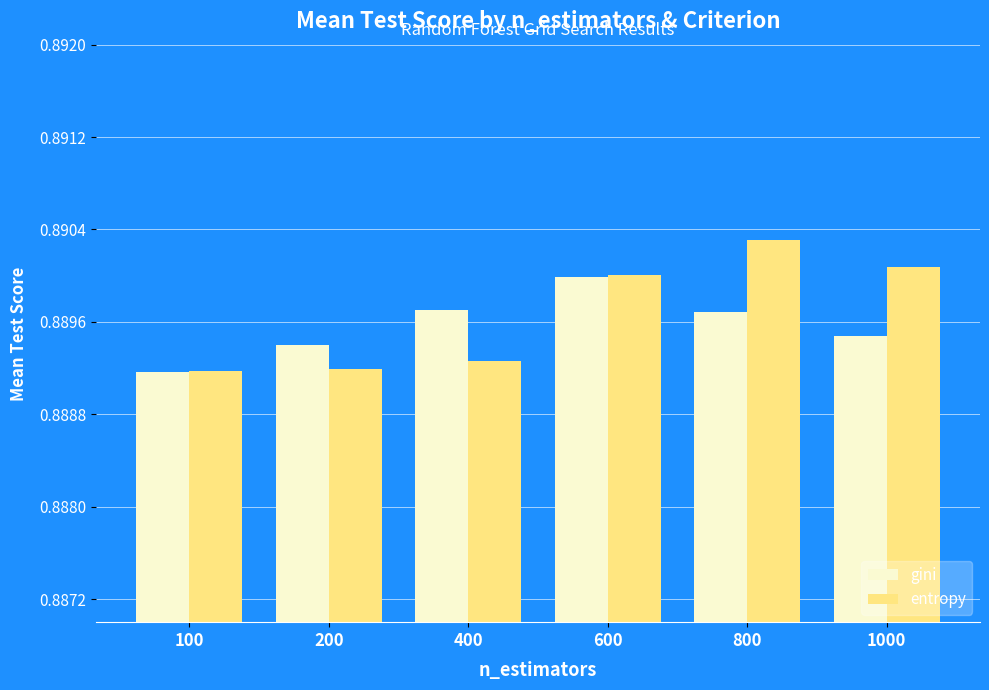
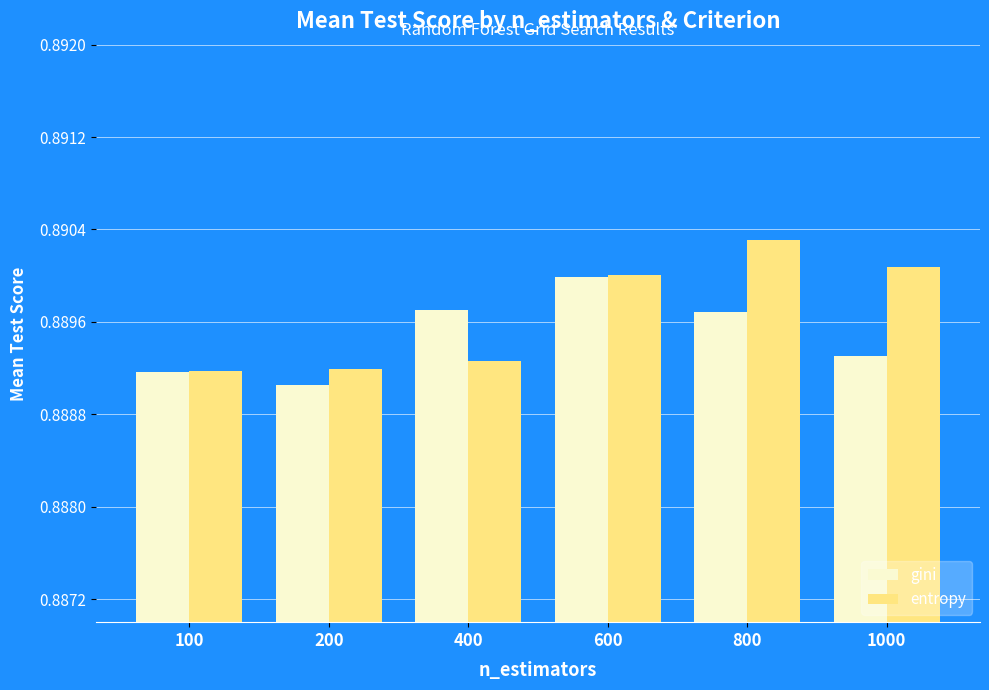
gini, 200: 0.88940 -> 0.88906
gini, 1000: 0.88948 -> 0.88931
